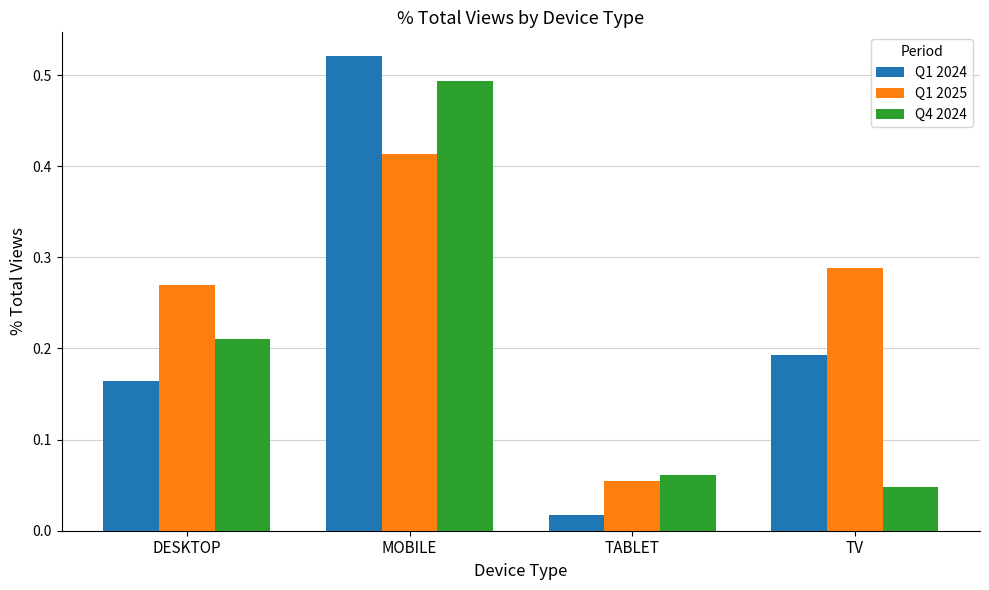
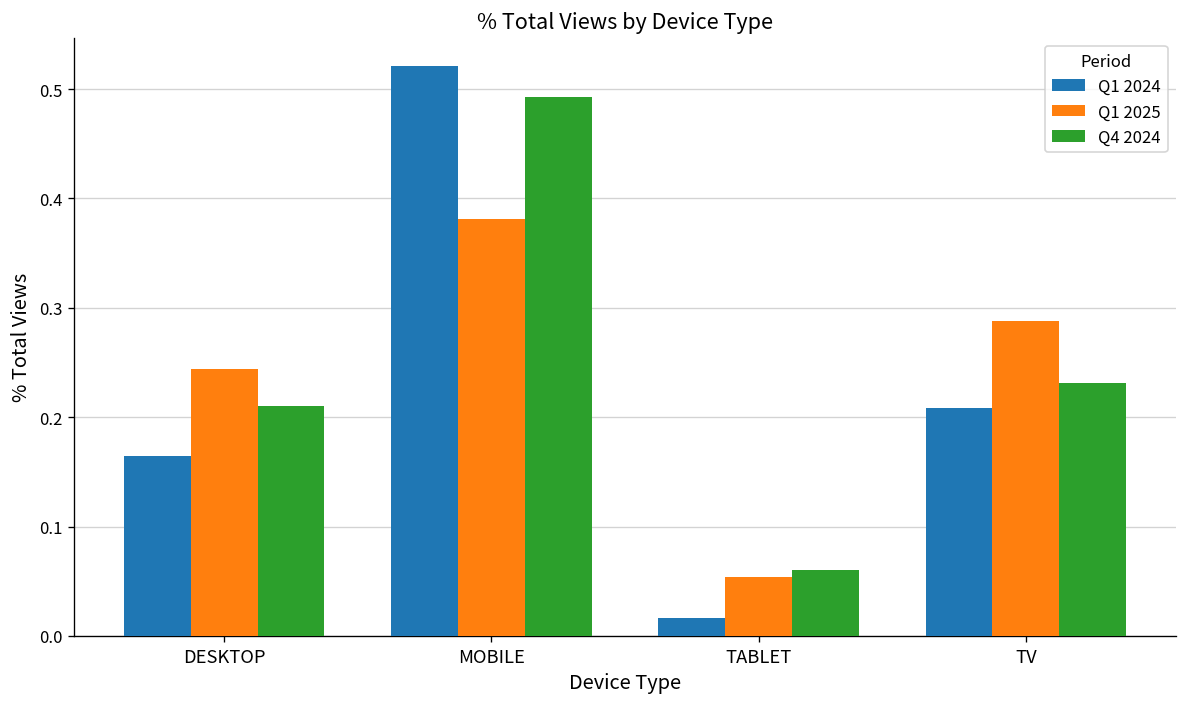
Q1 2025, DESKTOP: 0.27 -> 0.24
Q1 2025, MOBILE: 0.41 -> 0.38
Q1 2024, TV: 0.19 -> 0.21
Q4 2024, TV: 0.05 -> 0.23
